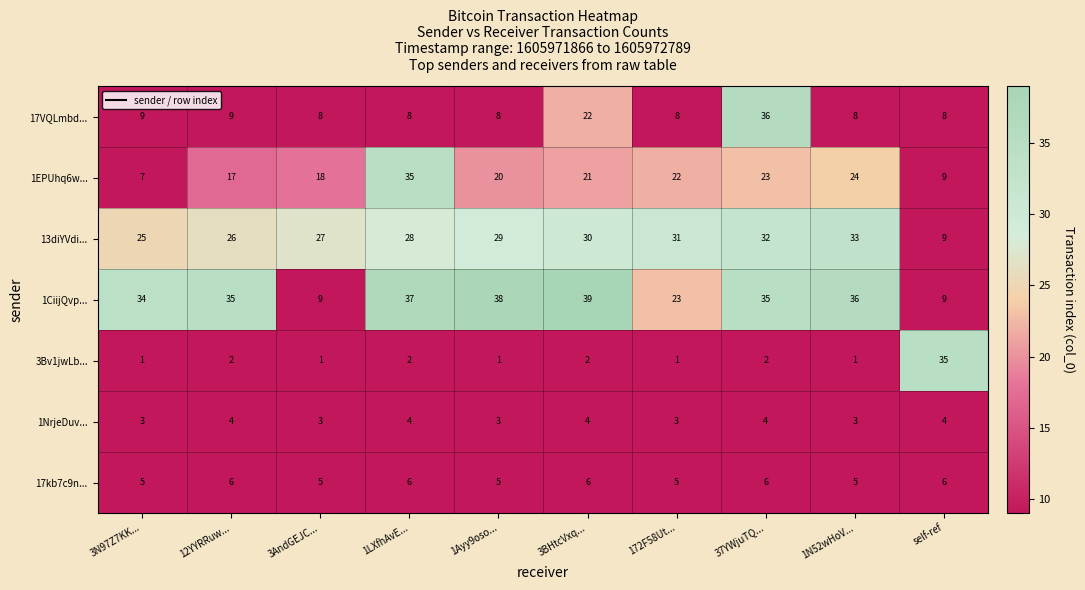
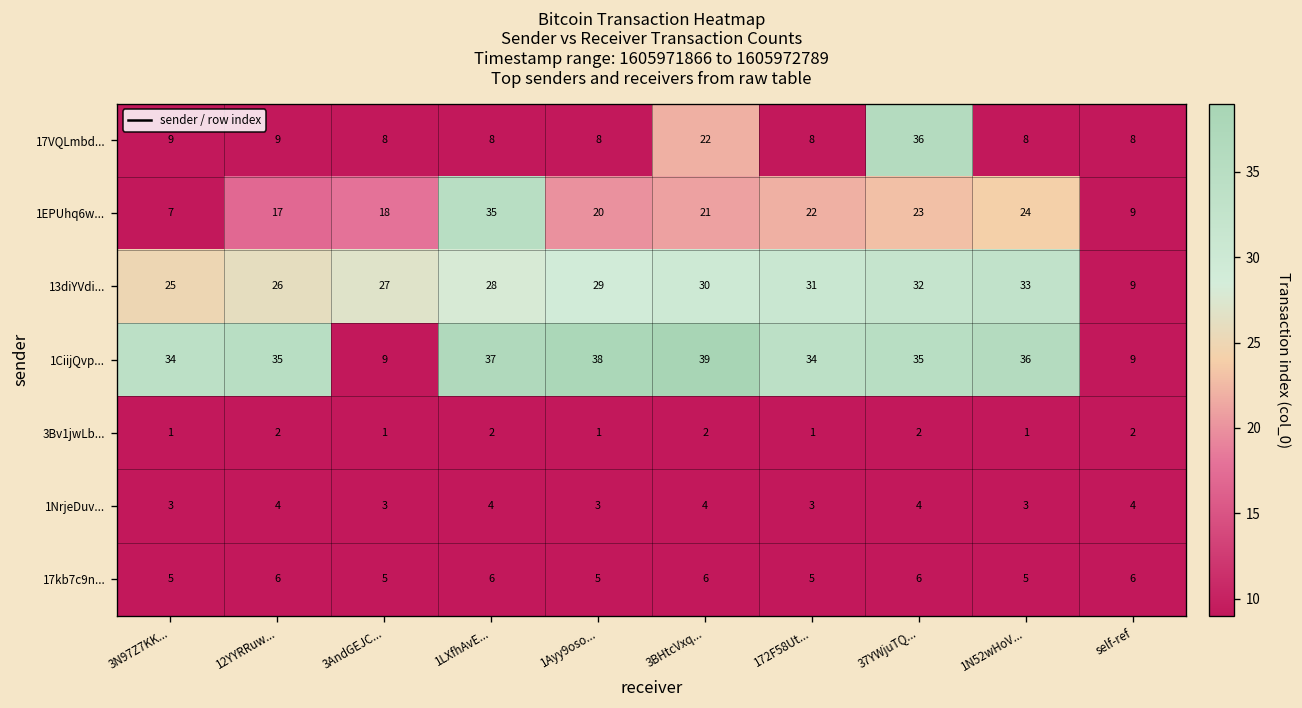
1CiijQvp..., 172F58Ut...: 23 -> 34
3Bv1jwLb..., self-ref: 35 -> 2
